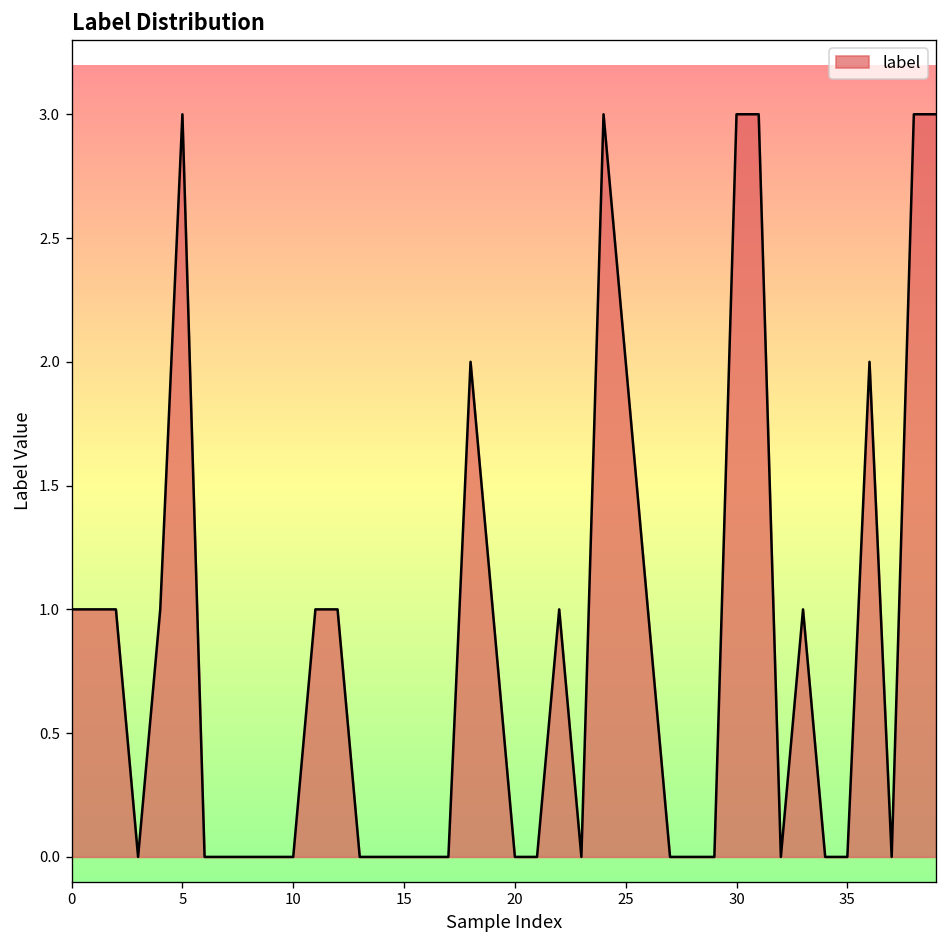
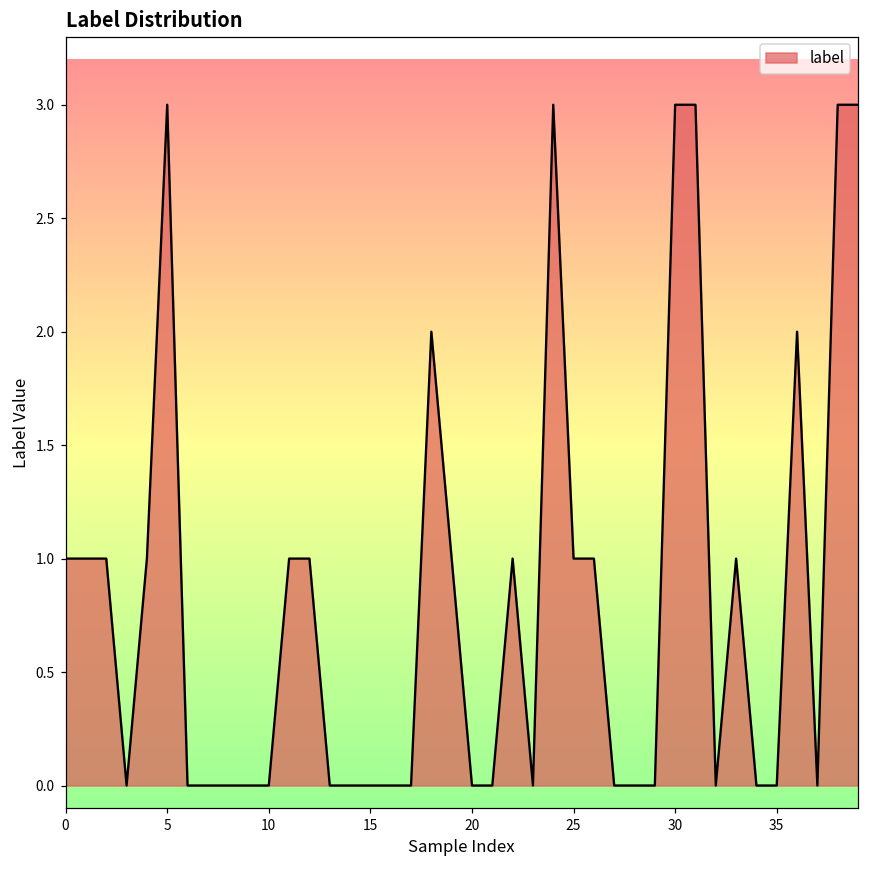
25: 2 -> 1
